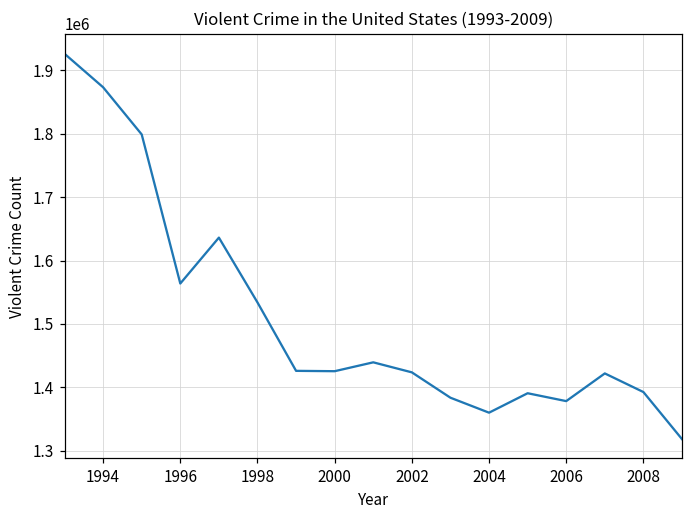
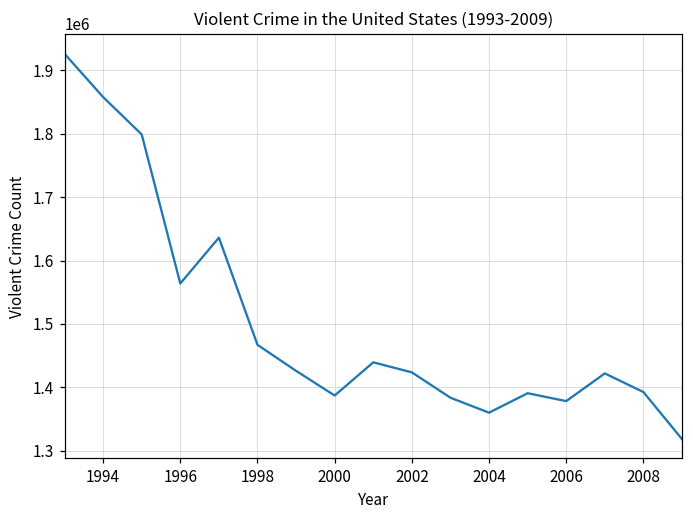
1994: 1870000 -> 1860000
1998: 1530000 -> 1470000
2000: 1430000 -> 1390000
